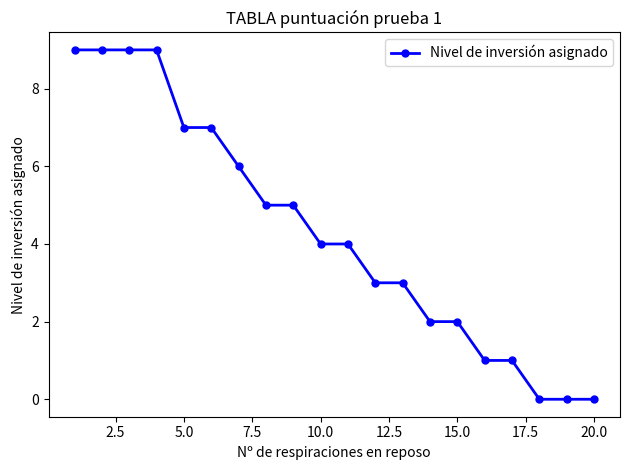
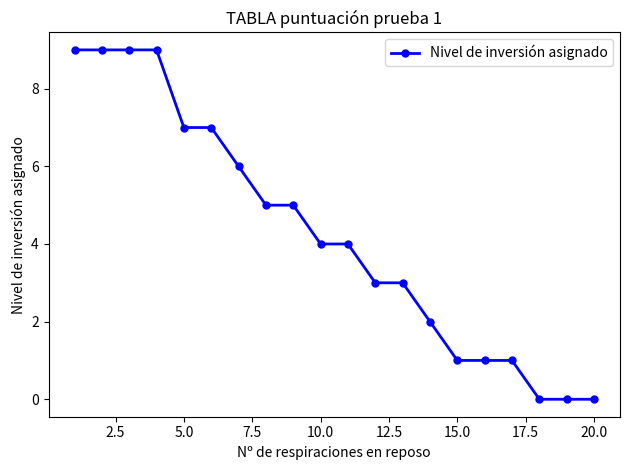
15.0: 2 -> 1
